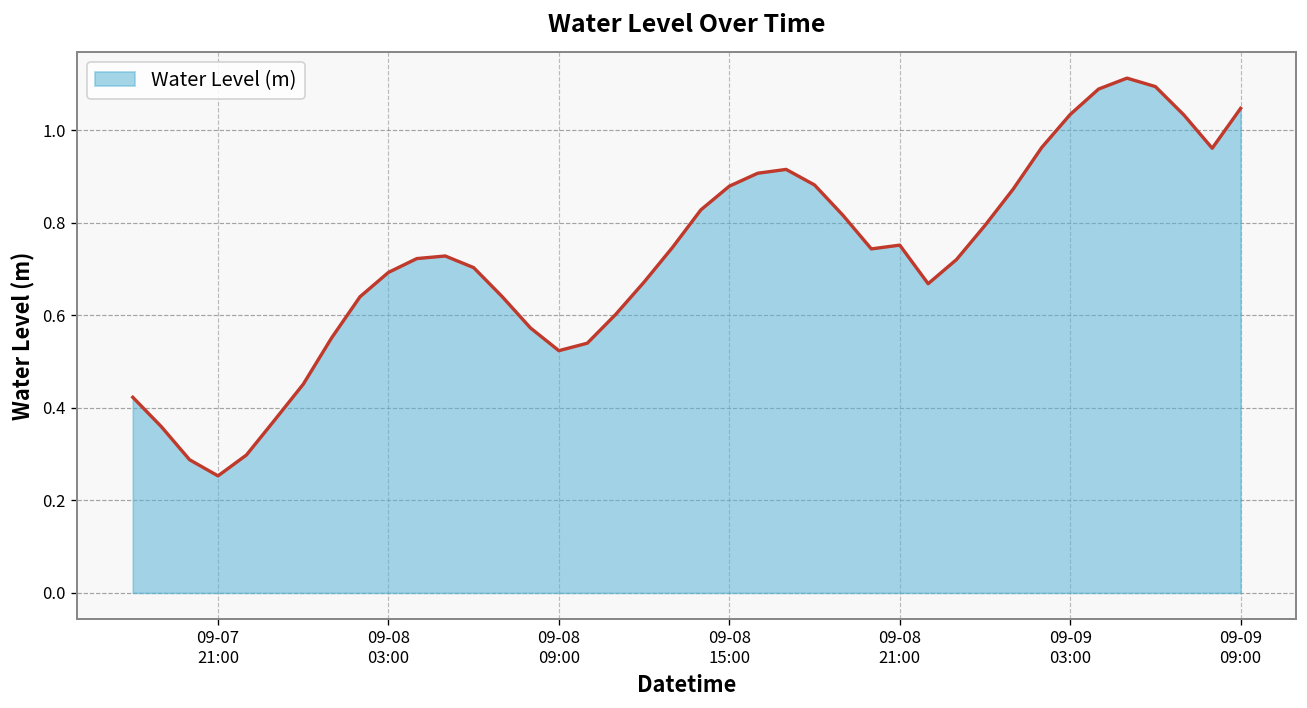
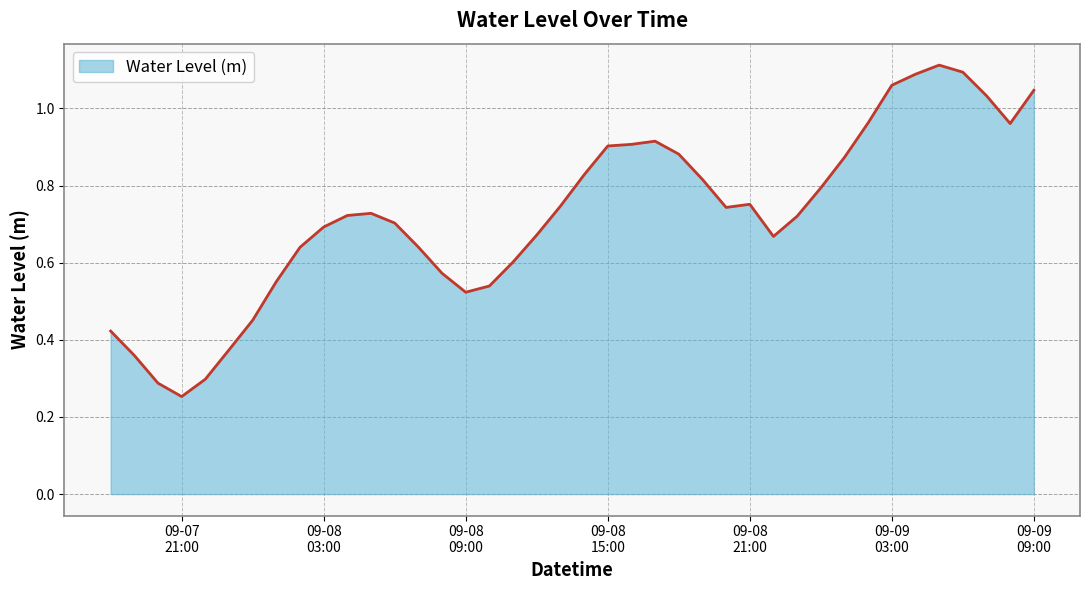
09-08 15:00: 0.88 -> 0.90
09-09 03:00: 1.03 -> 1.06
